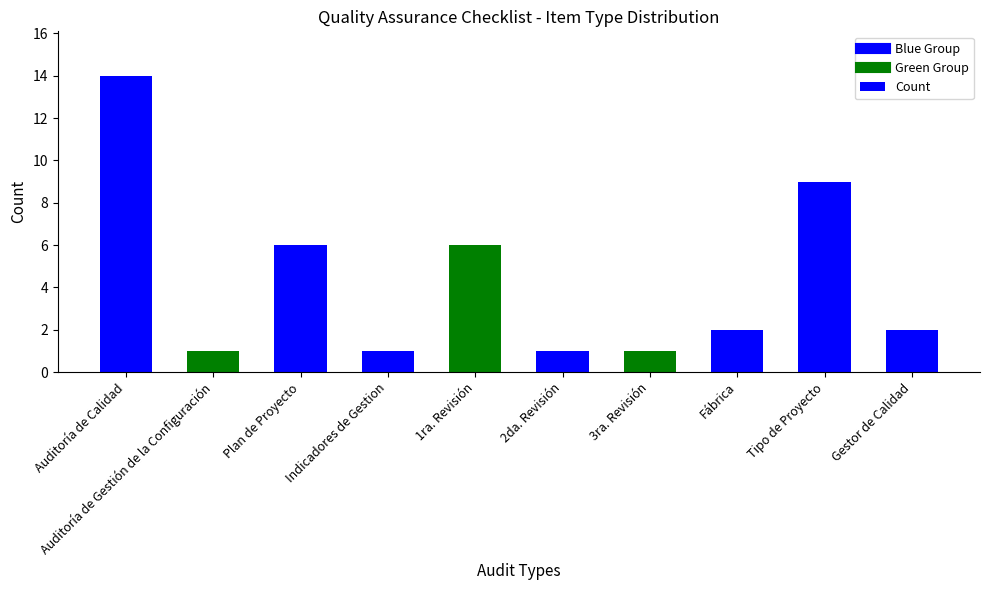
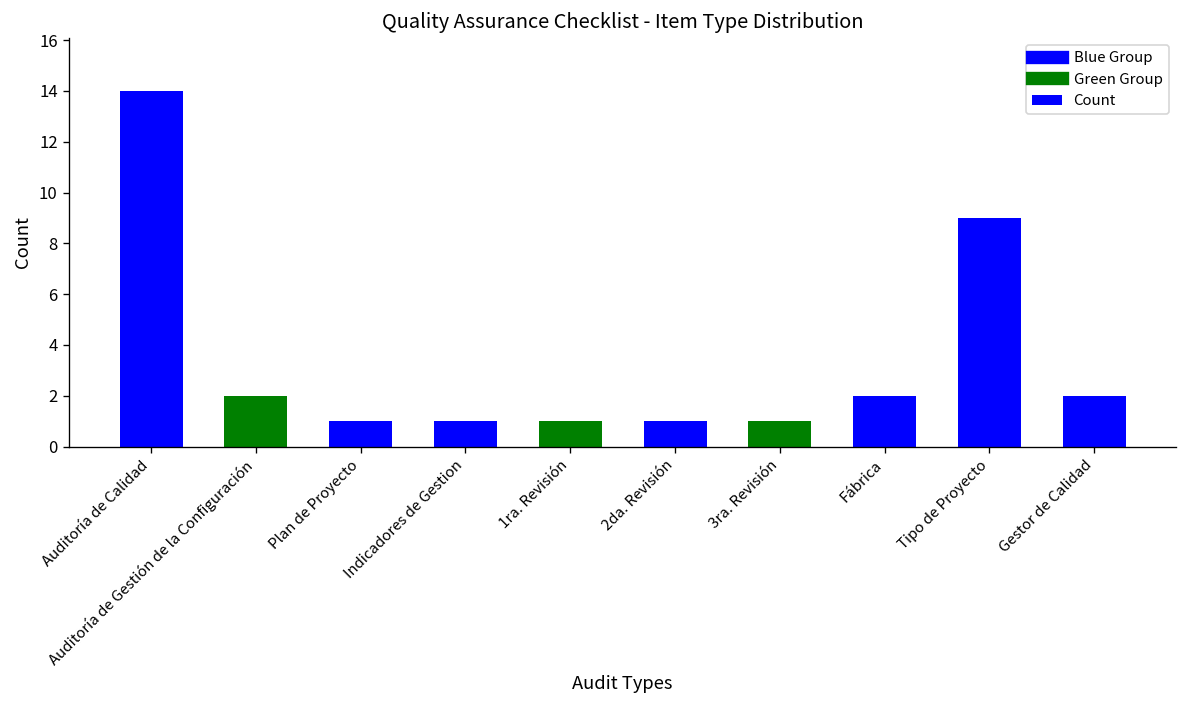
Auditoría de Gestión de la Configuración: 1 -> 2
Plan de Proyecto: 6 -> 1
1ra. Revisión: 6 -> 1
